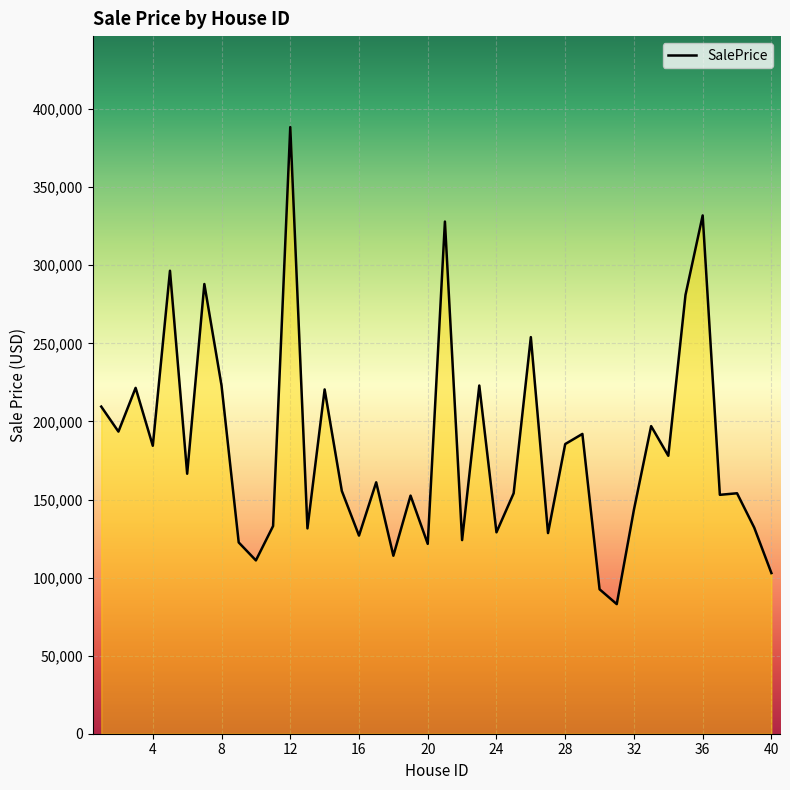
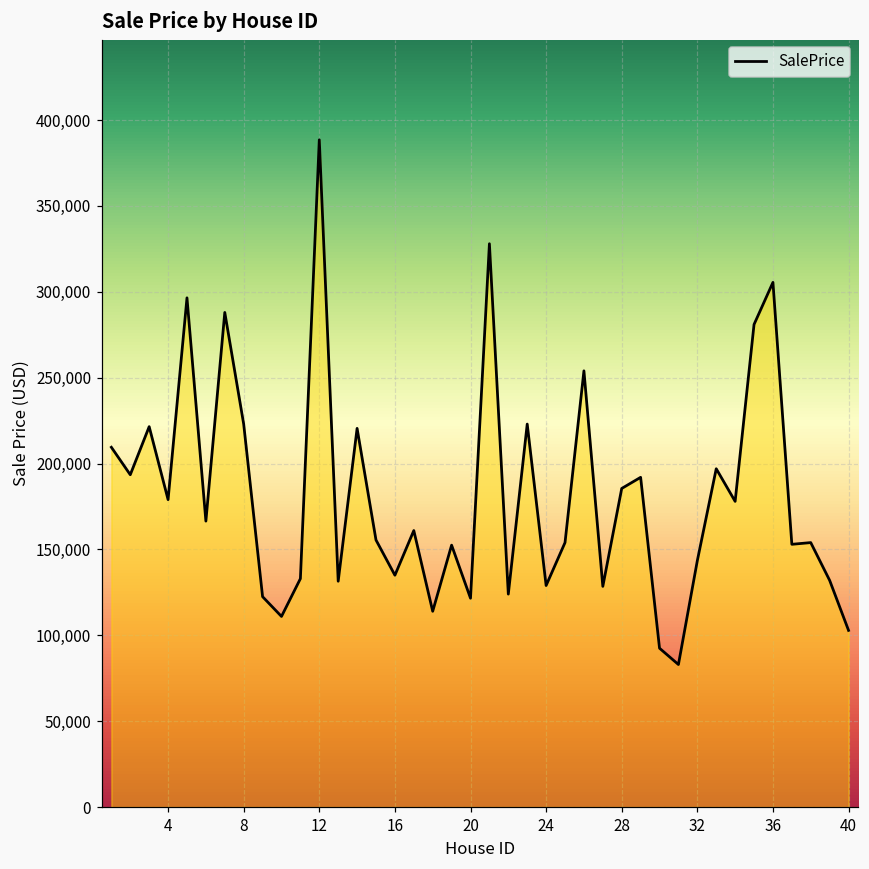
4: 184,000 -> 179,000
16: 127,000 -> 135,000
36: 332,000 -> 306,000
